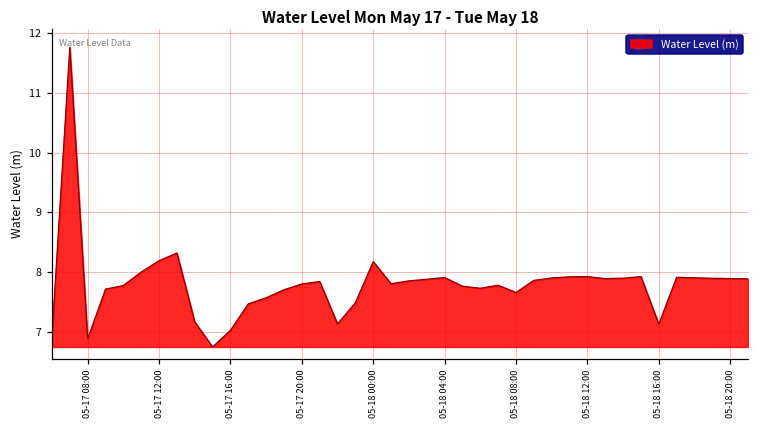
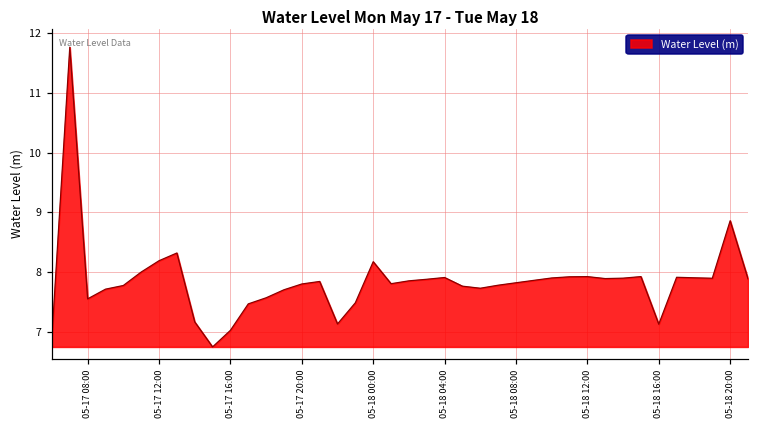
05-17 08:00: 6.9 -> 7.6
05-18 08:00: 7.7 -> 7.8
05-18 20:00: 7.9 -> 8.9
